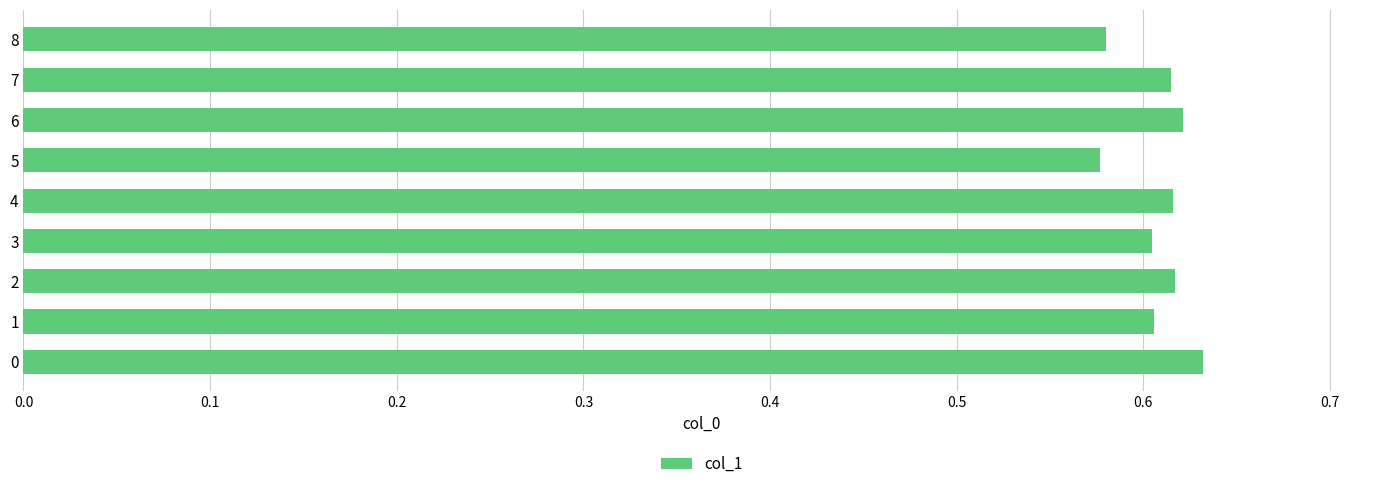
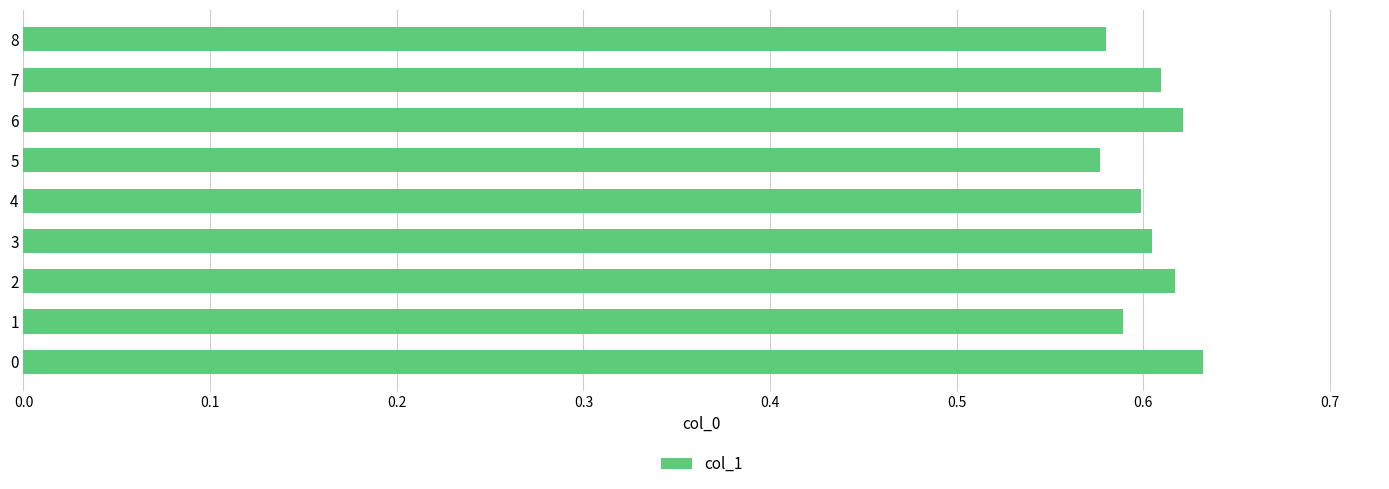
7: 0.615 -> 0.609
4: 0.616 -> 0.599
1: 0.606 -> 0.589
